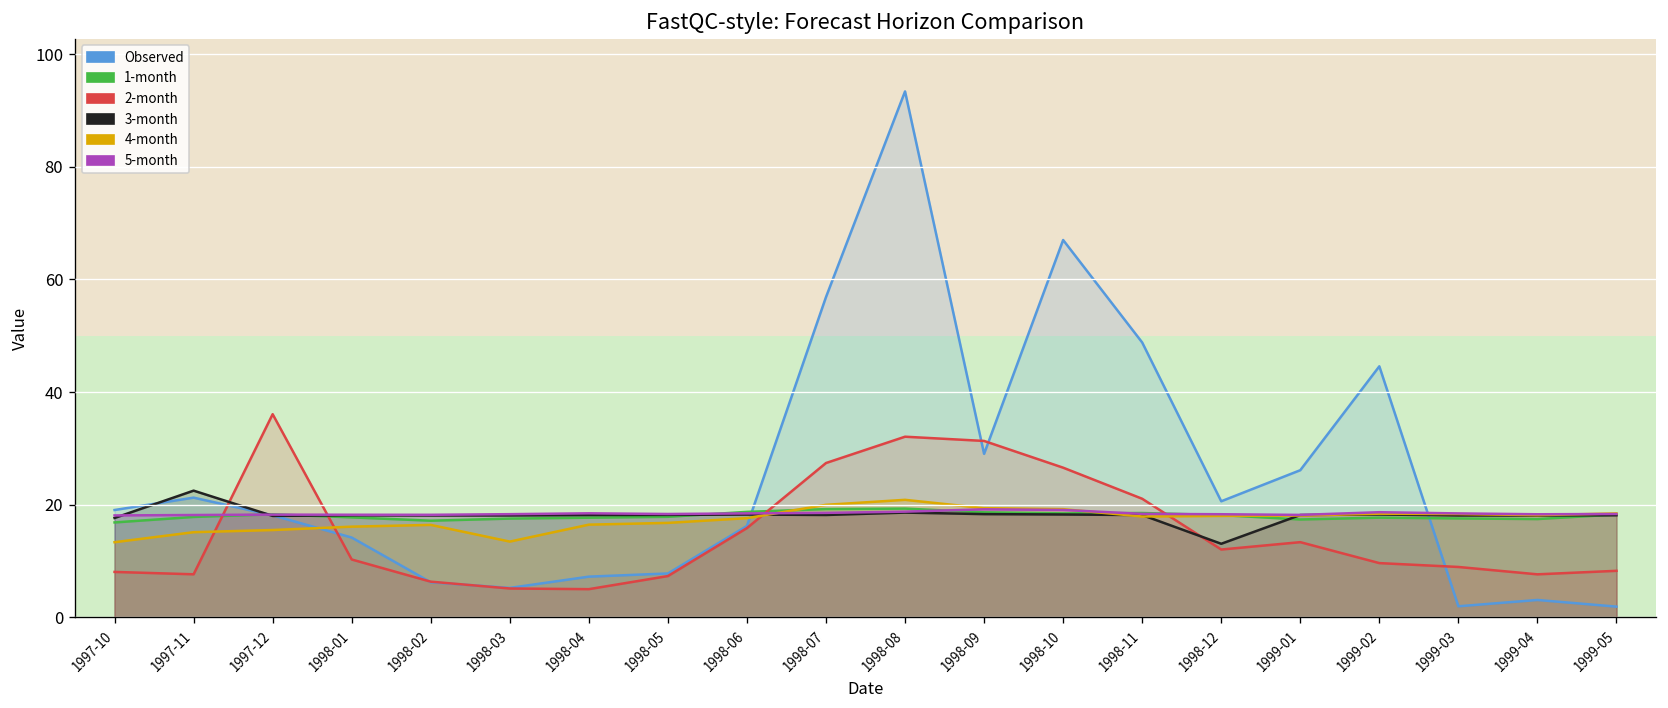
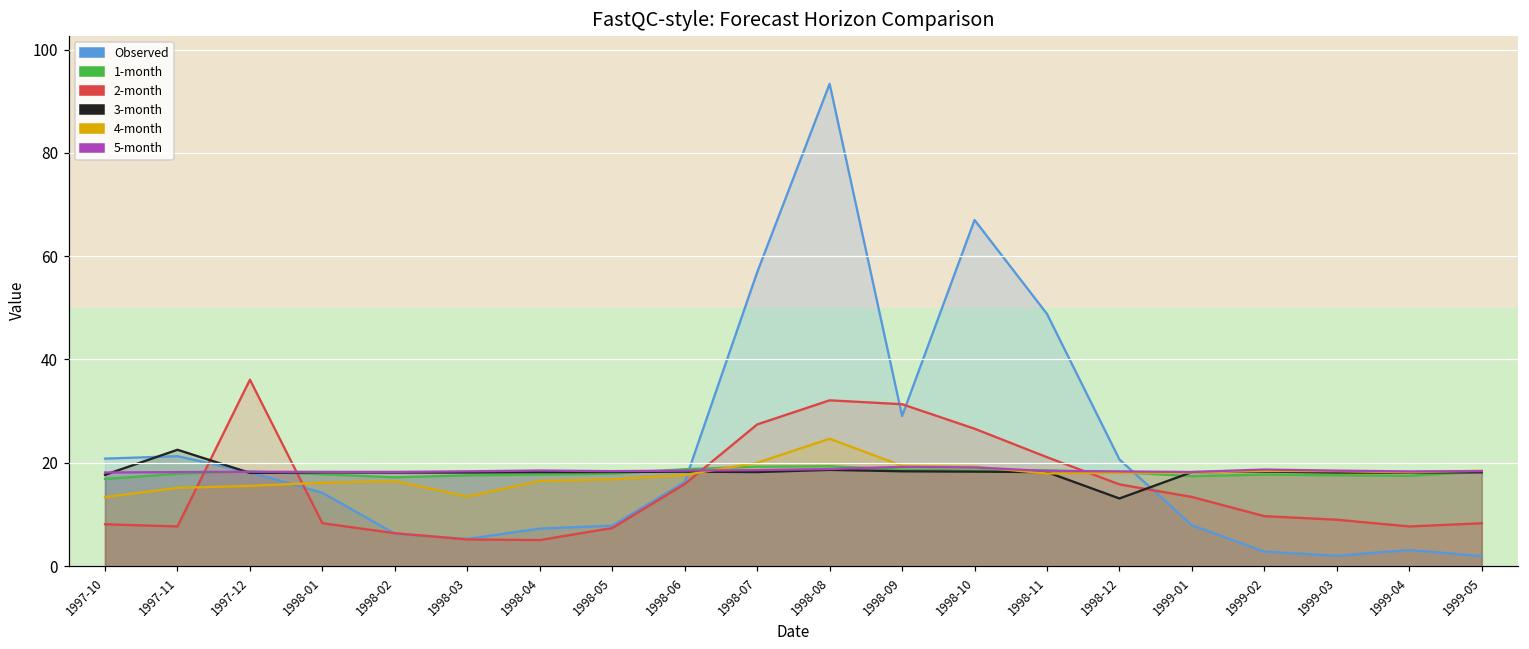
Observed, 1997-10: 19 -> 21
2-month, 1998-01: 10 -> 8
4-month, 1998-08: 21 -> 25
2-month, 1998-12: 12 -> 16
Observed, 1999-01: 26 -> 8
Observed, 1999-02: 45 -> 3
